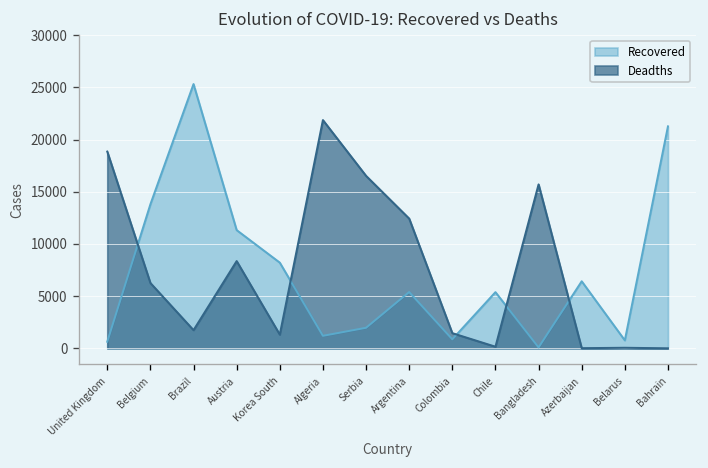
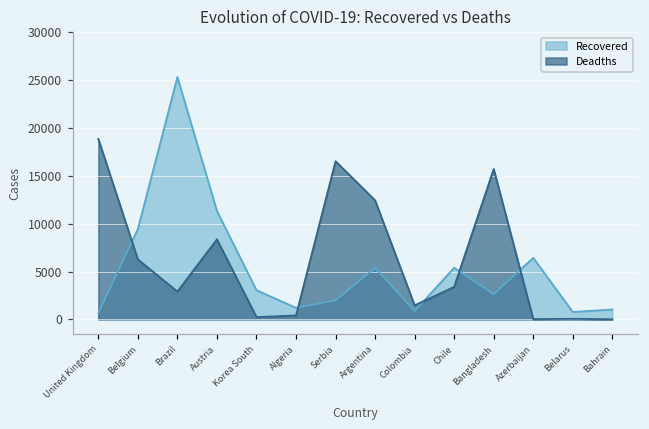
Recovered, Belgium: 14000 -> 9000
Deadths, Brazil: 2000 -> 3000
Recovered, Korea South: 8000 -> 3000
Deadths, Korea South: 1000 -> 0
Deadths, Algeria: 22000 -> 0
Deadths, Chile: 0 -> 3000
Recovered, Bangladesh: 0 -> 3000
Recovered, Bahrain: 21000 -> 1000
